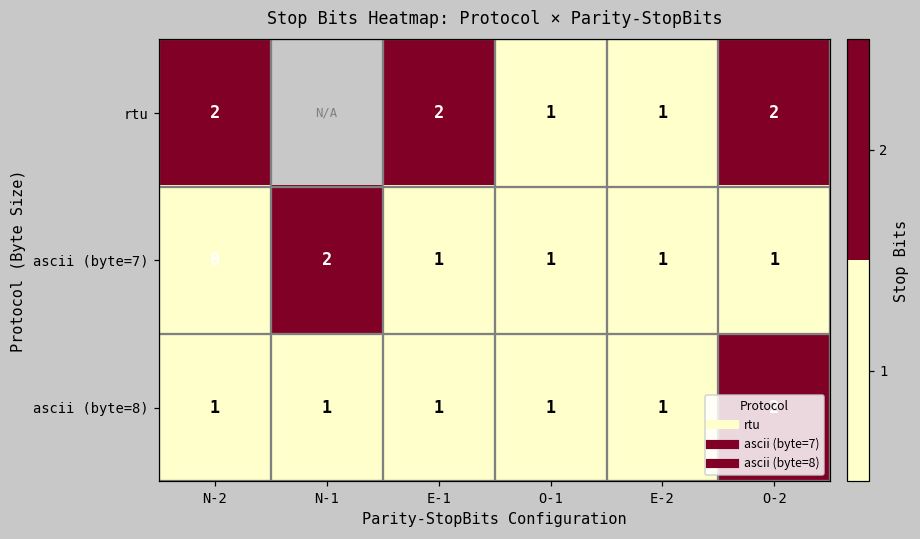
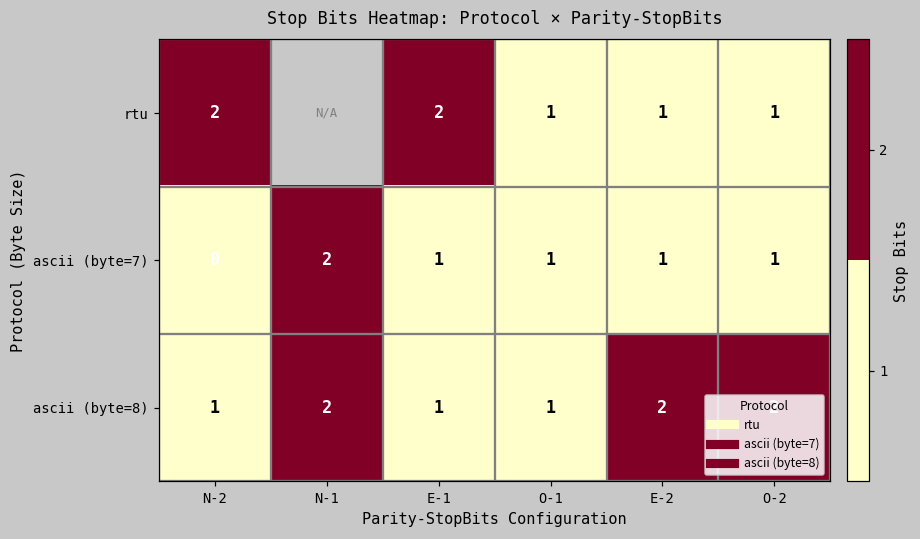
rtu, O-2: 2 -> 1
ascii (byte=8), N-1: 1 -> 2
ascii (byte=8), E-2: 1 -> 2
